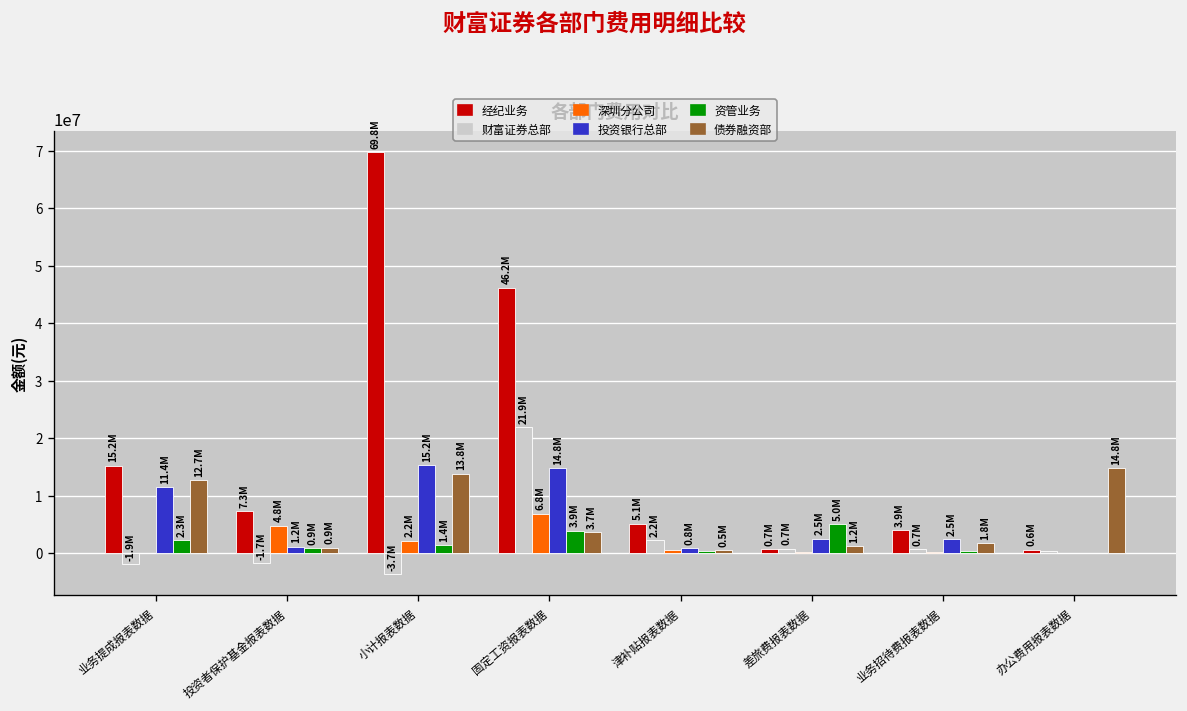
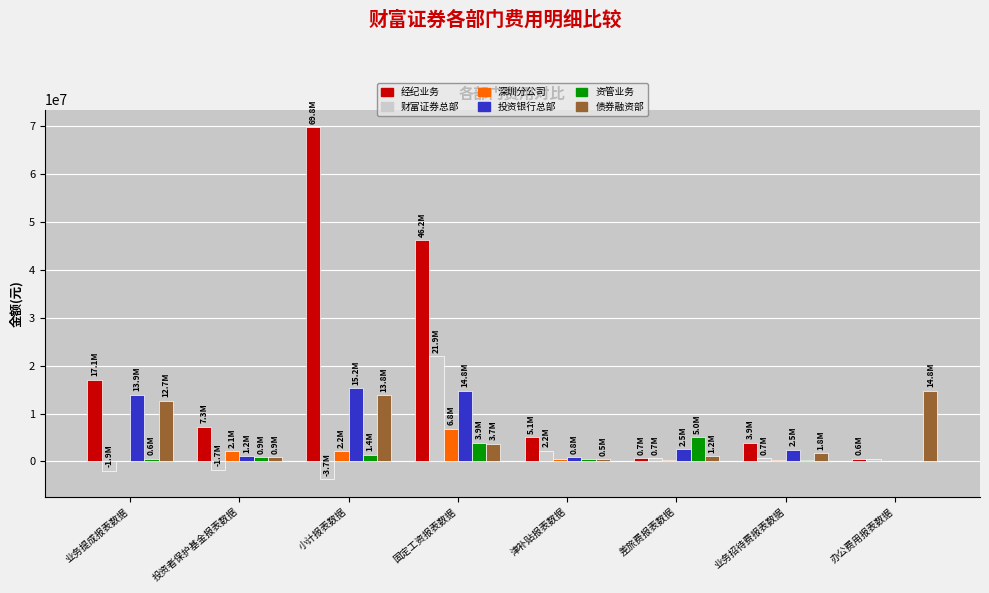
经纪业务, 业务提成报表数据: 15.2M -> 17.1M
投资银行总部, 业务提成报表数据: 11.4M -> 13.9M
资管业务, 业务提成报表数据: 2.3M -> 0.6M
深圳分公司, 投资者保护基金报表数据: 4.8M -> 2.1M
